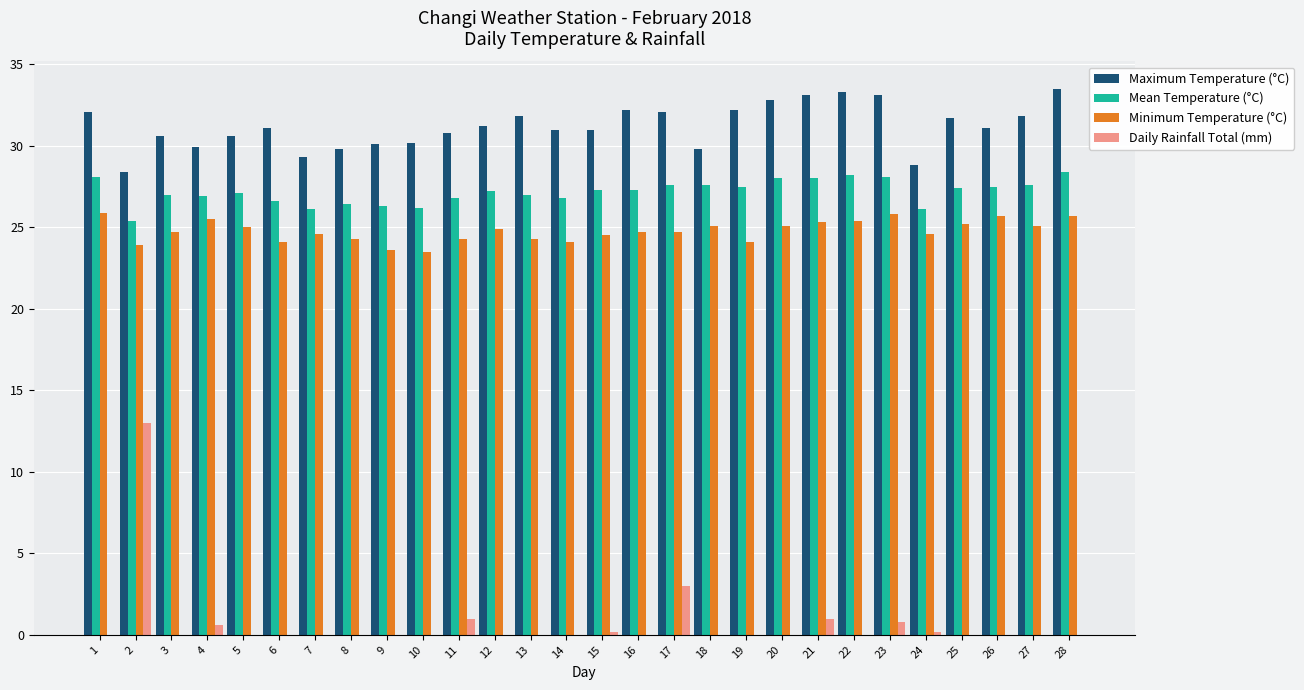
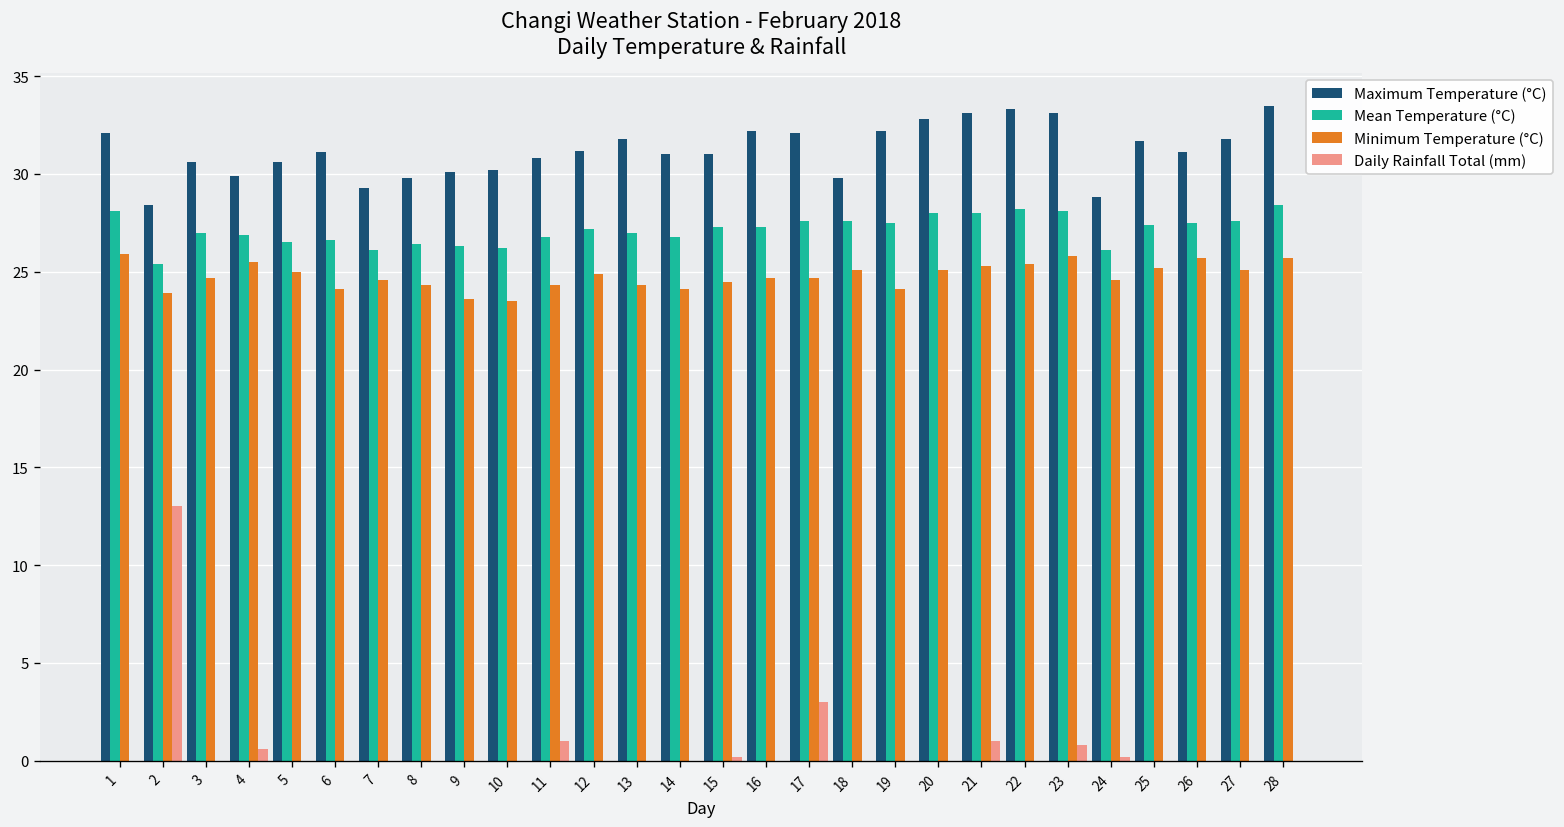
Mean Temperature (°C), 5: 27.1 -> 26.5
